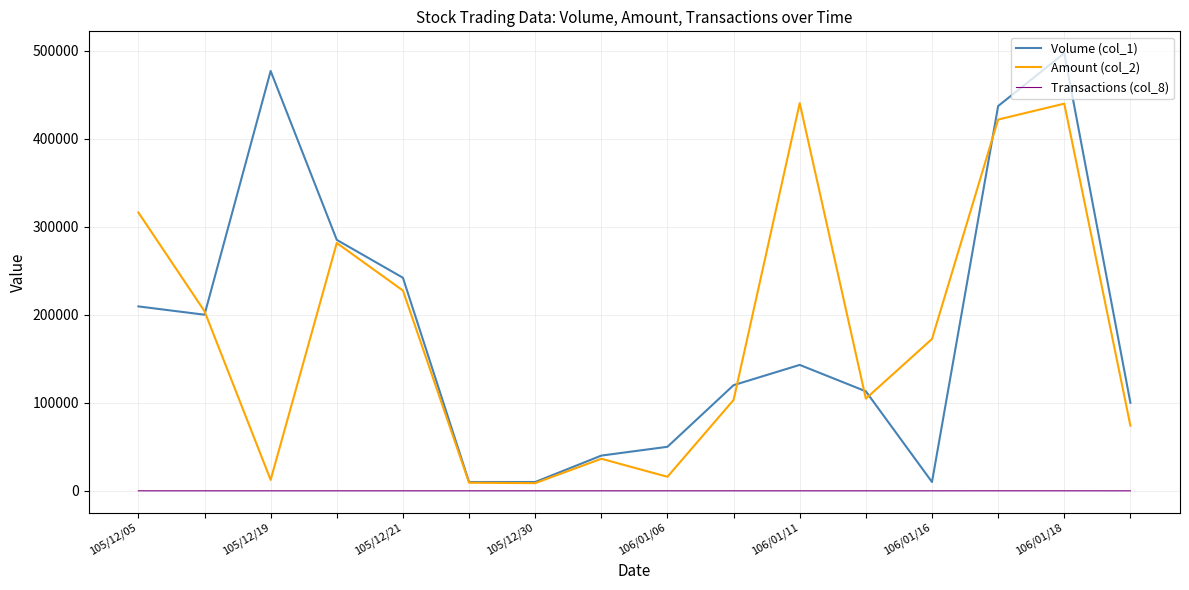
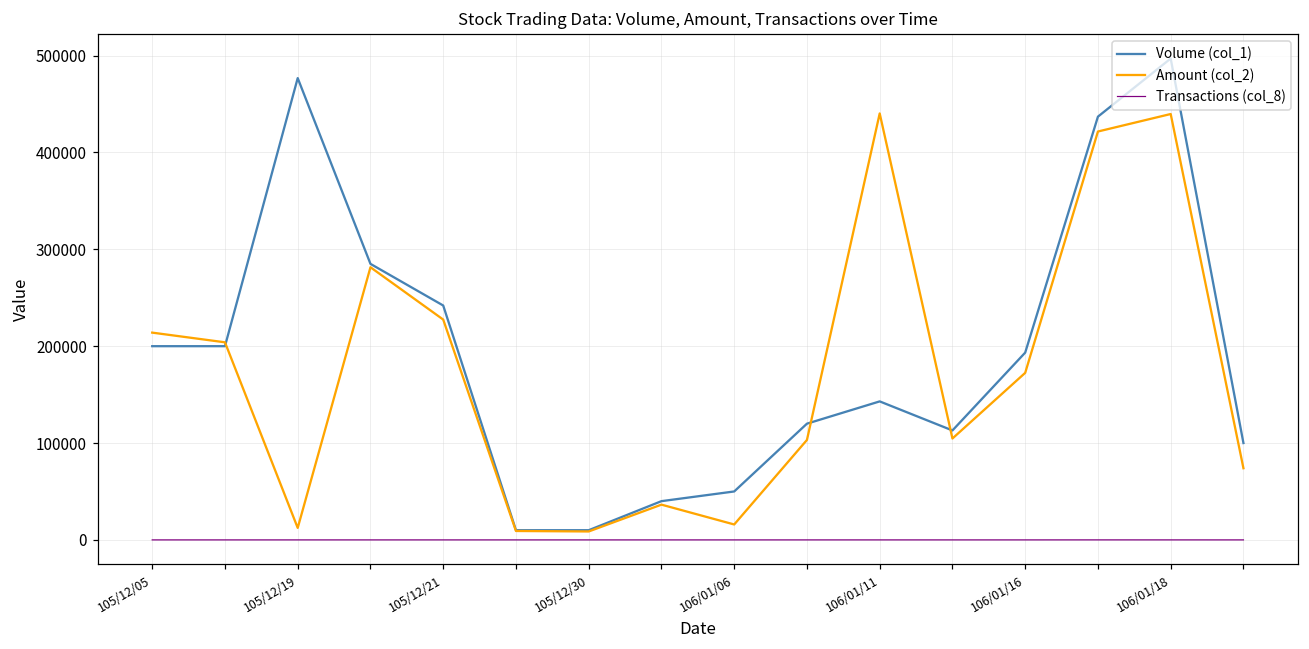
Volume (col_1), 105/12/05: 210000 -> 200000
Amount (col_2), 105/12/05: 320000 -> 210000
Volume (col_1), 106/01/16: 10000 -> 190000
